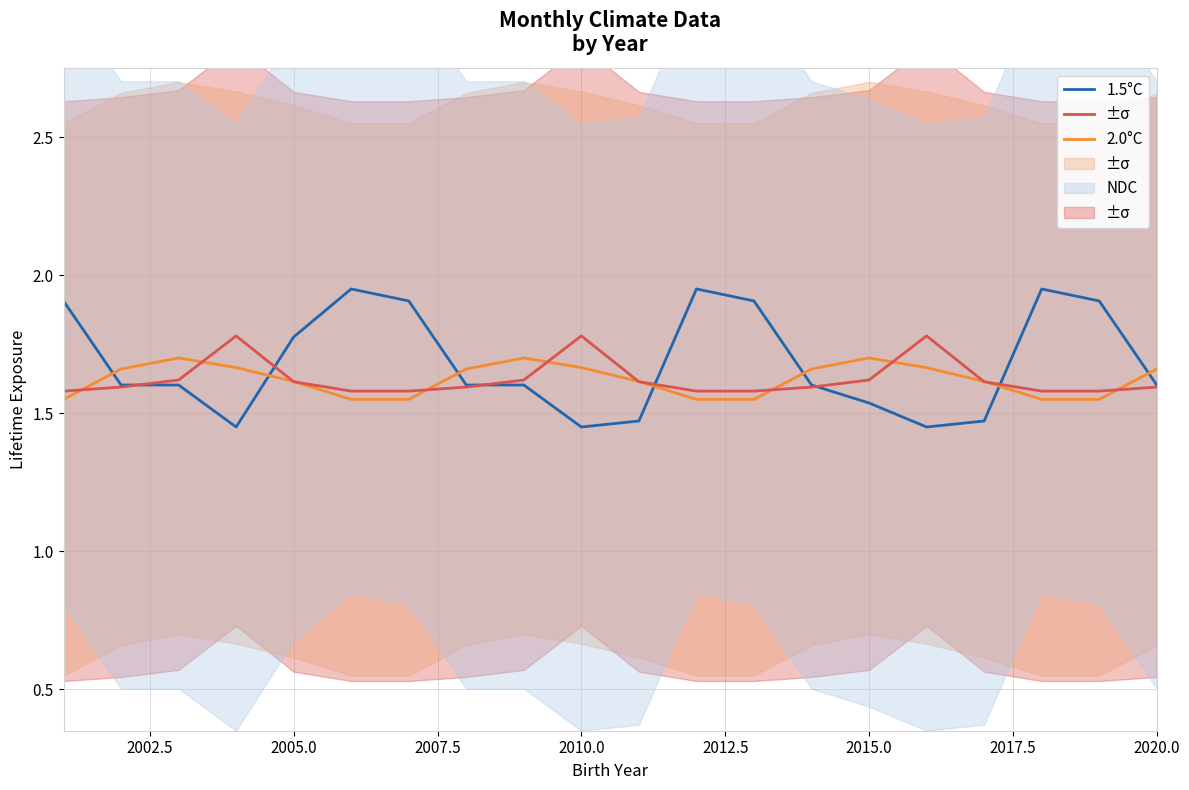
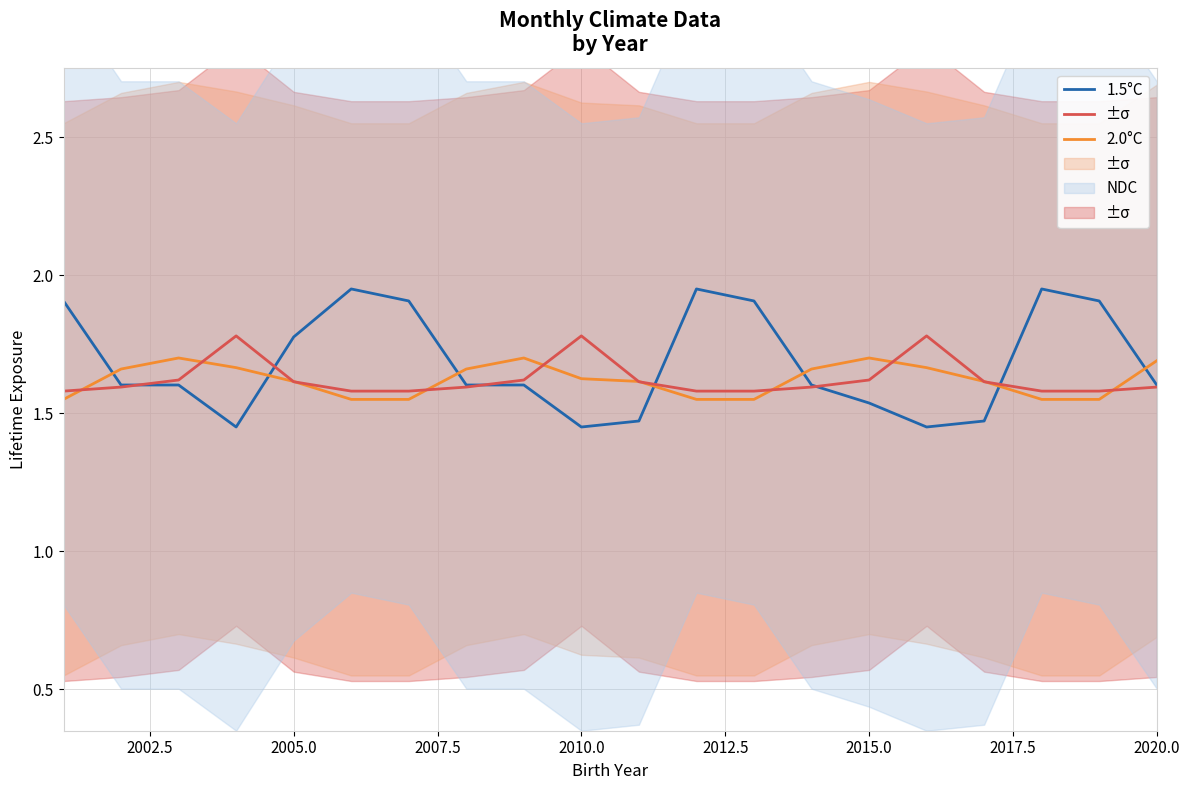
2.0°C, 2010.0: 1.66 -> 1.63
2.0°C, 2020.0: 1.66 -> 1.69
